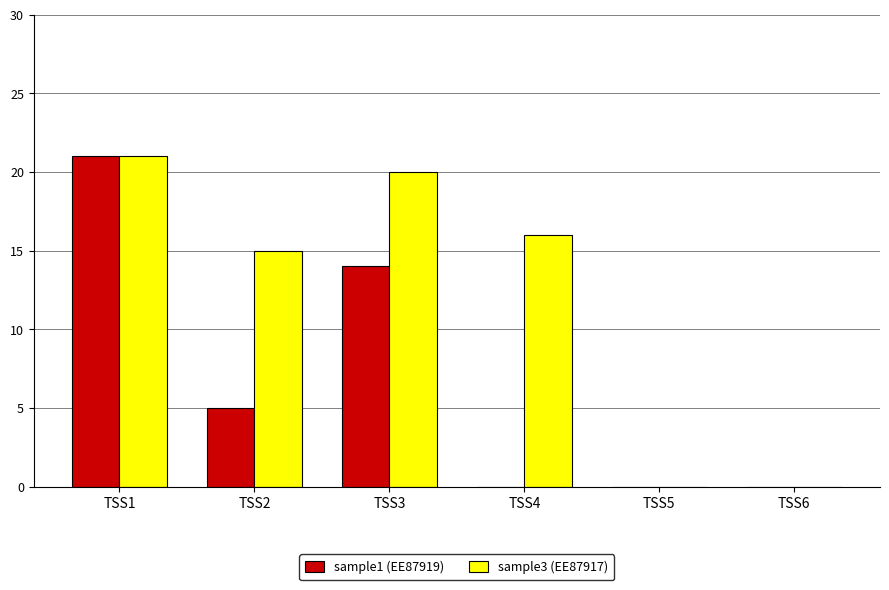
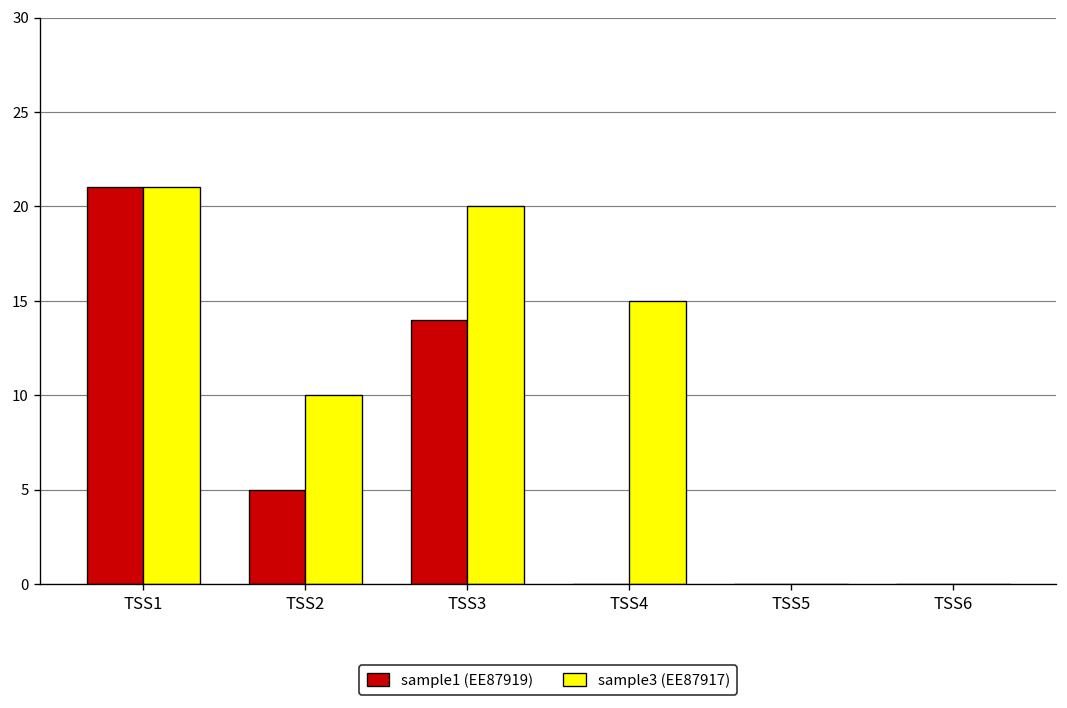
sample3 (EE87917), TSS2: 15 -> 10
sample3 (EE87917), TSS4: 16 -> 15
